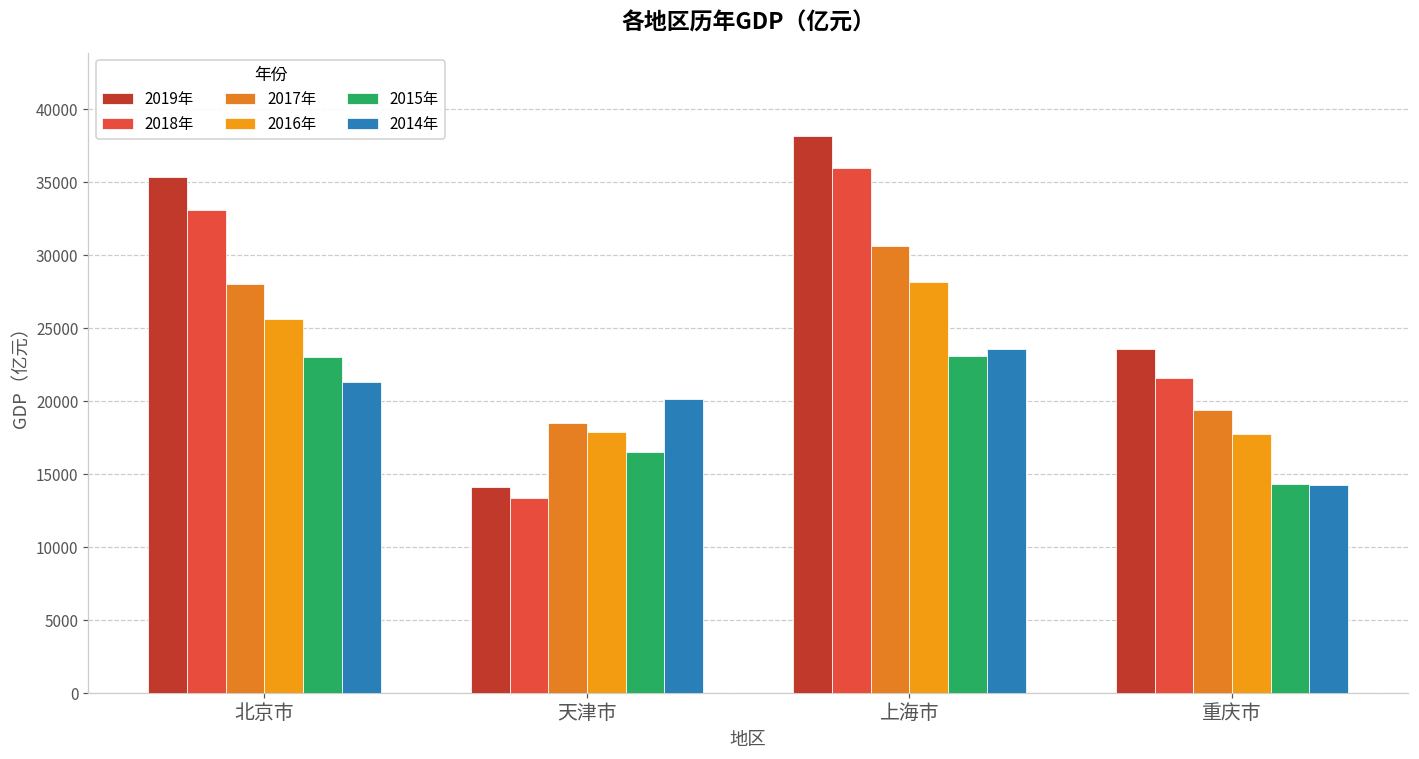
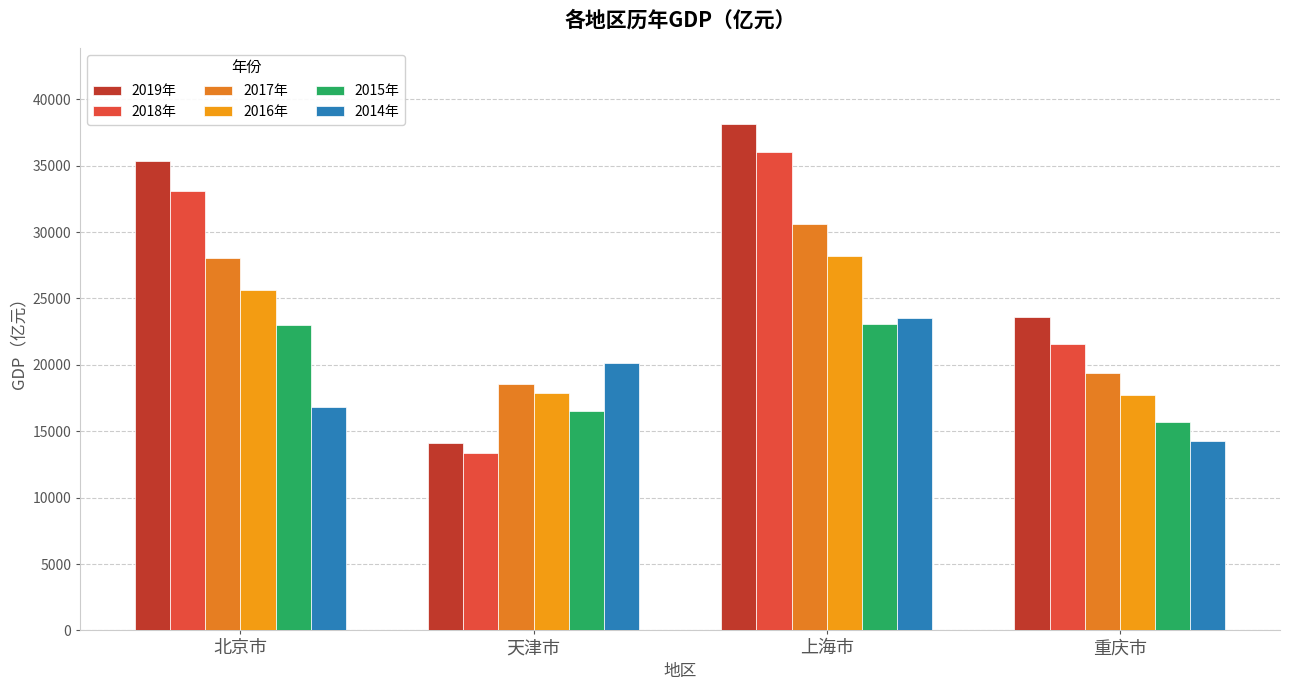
2014年, 北京市: 21300 -> 16900
2015年, 重庆市: 14300 -> 15700
